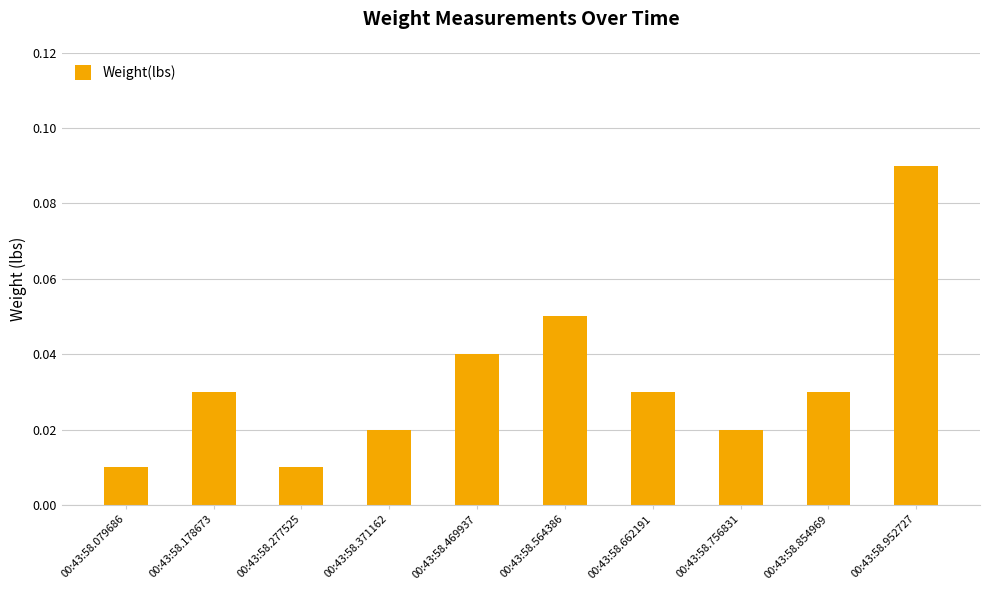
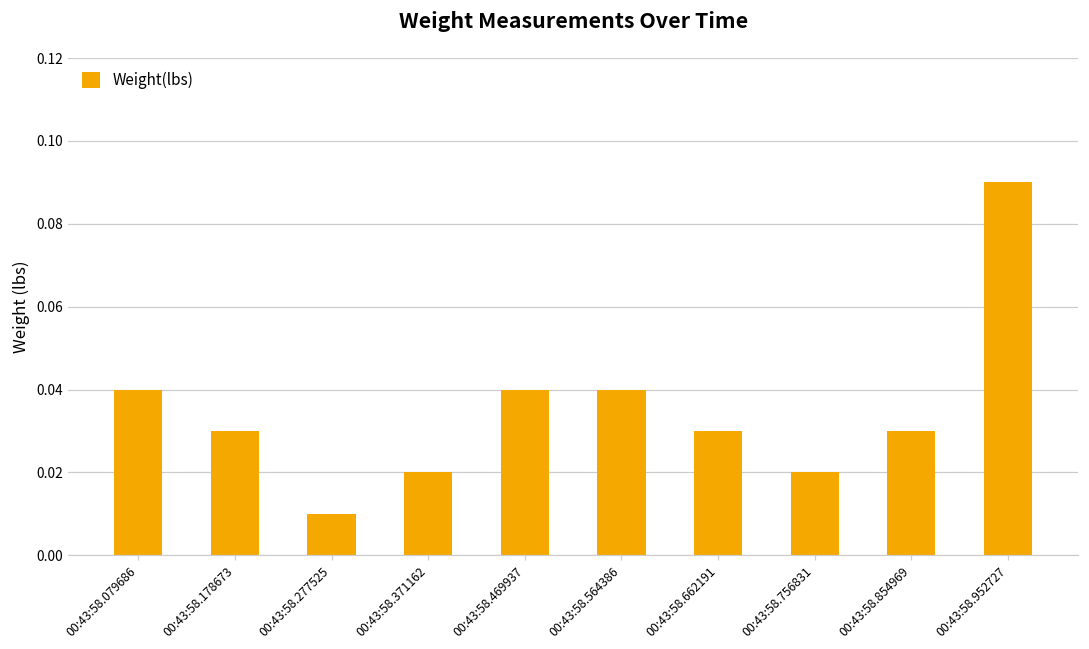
00:43:58.079686: 0.01 -> 0.04
00:43:58.564386: 0.05 -> 0.04
